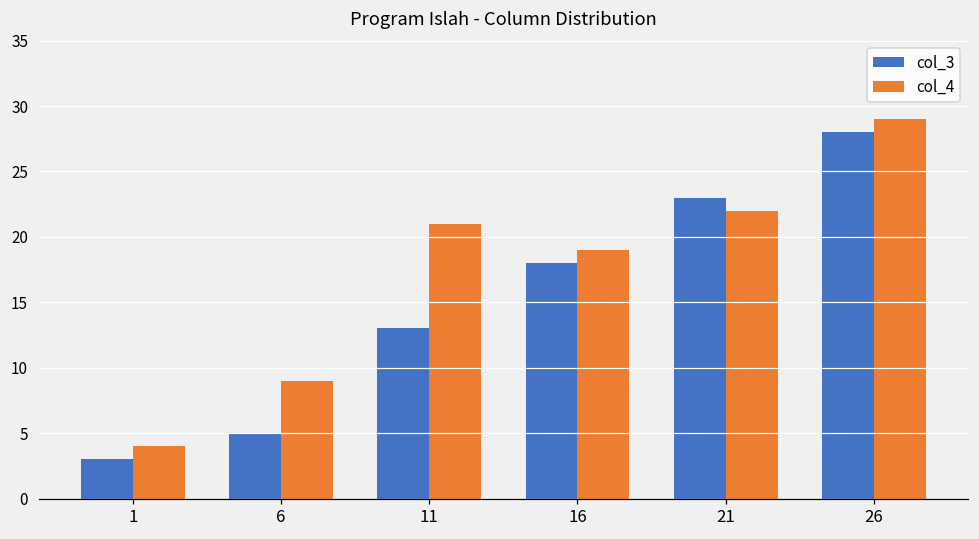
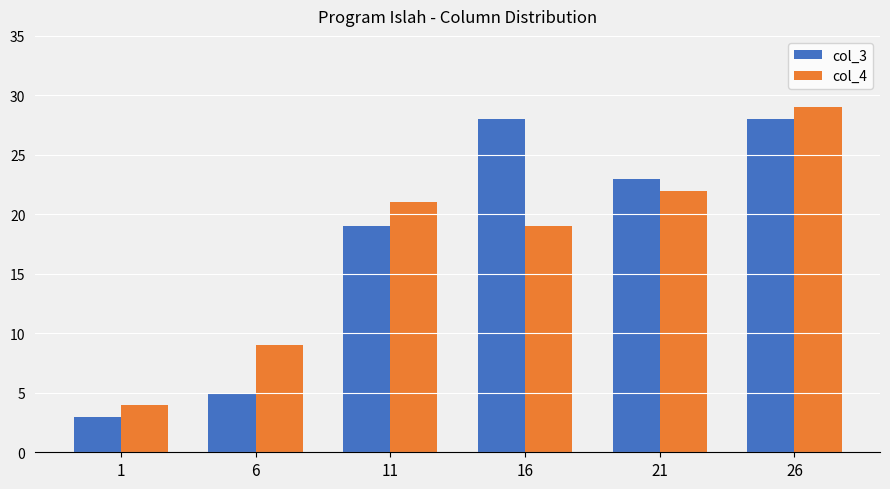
col_3, 11: 13 -> 19
col_3, 16: 18 -> 28
